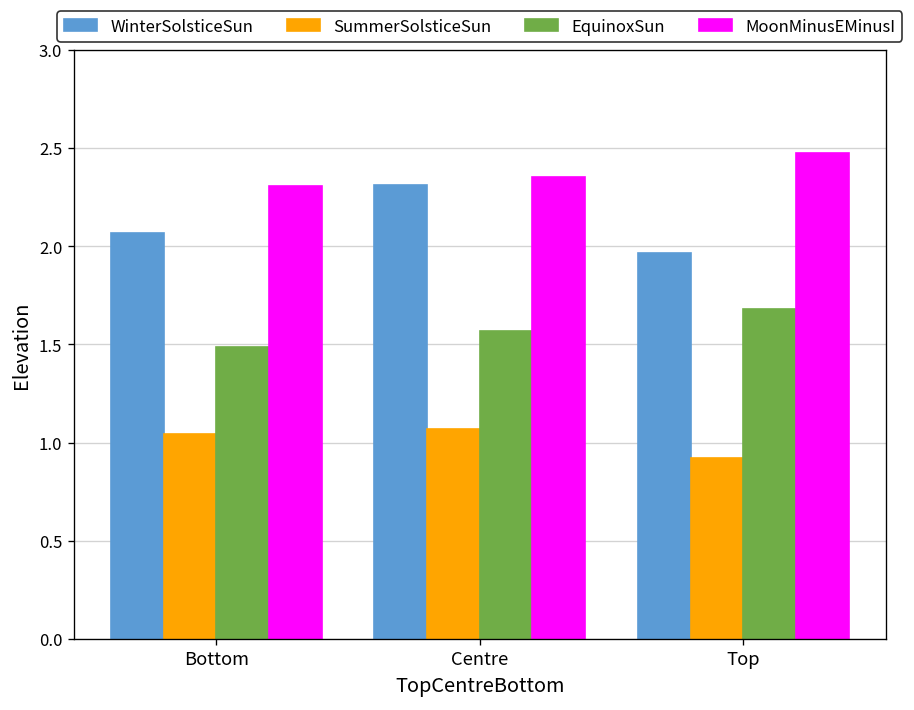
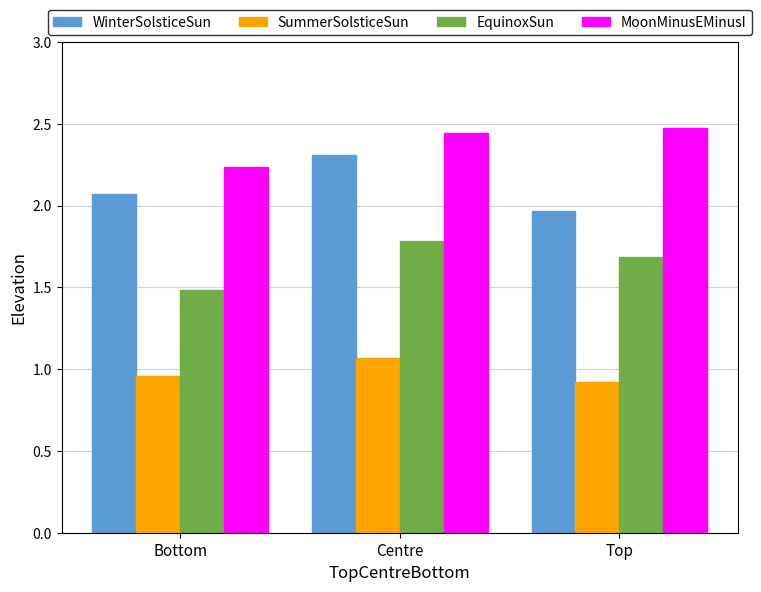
SummerSolsticeSun, Bottom: 1.04 -> 0.96
MoonMinusEMinusI, Bottom: 2.31 -> 2.23
EquinoxSun, Centre: 1.57 -> 1.78
MoonMinusEMinusI, Centre: 2.35 -> 2.44
